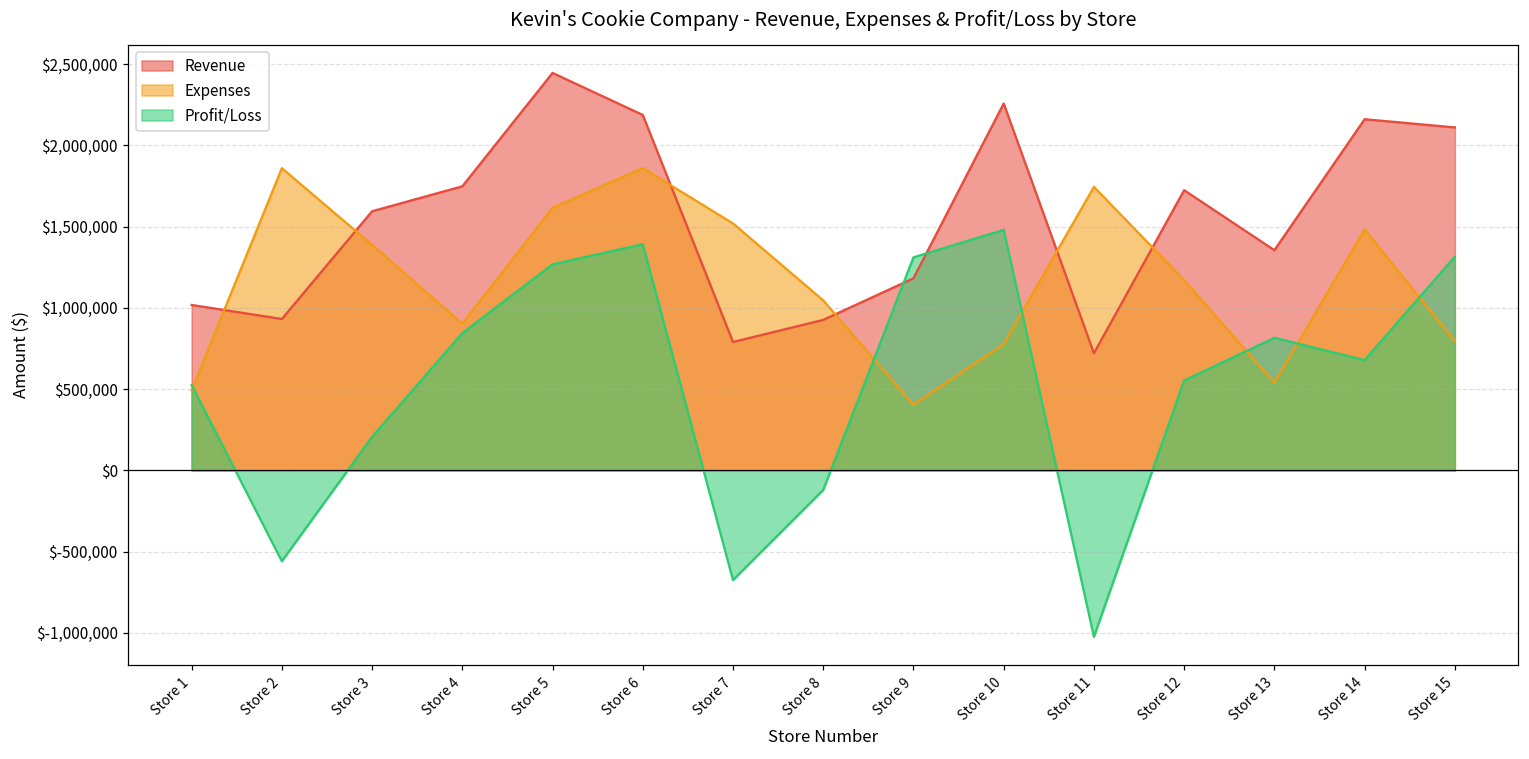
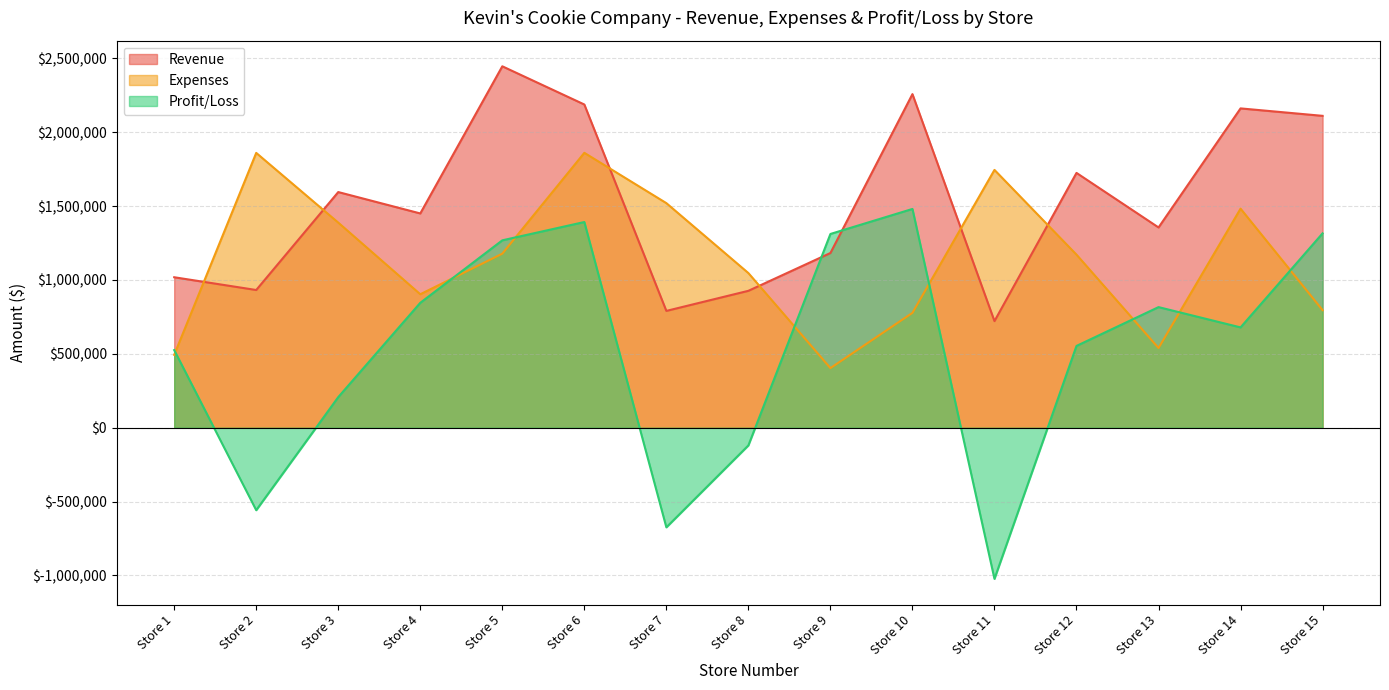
Revenue, Store 4: $1,750,000 -> $1,450,000
Expenses, Store 5: $1,620,000 -> $1,180,000
